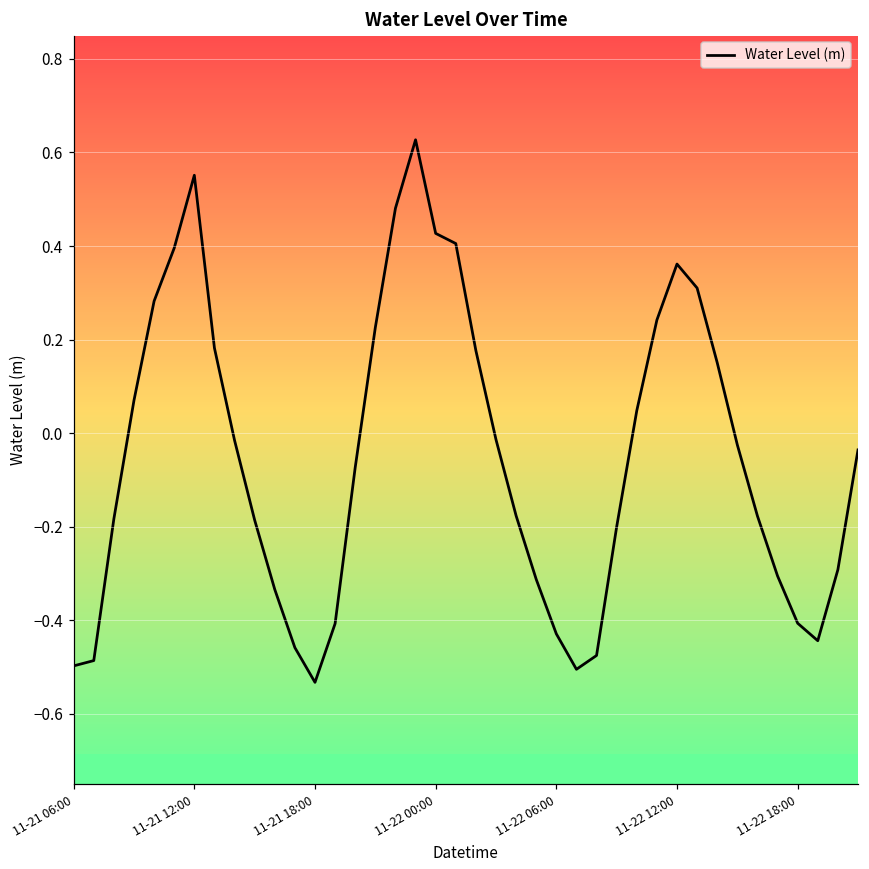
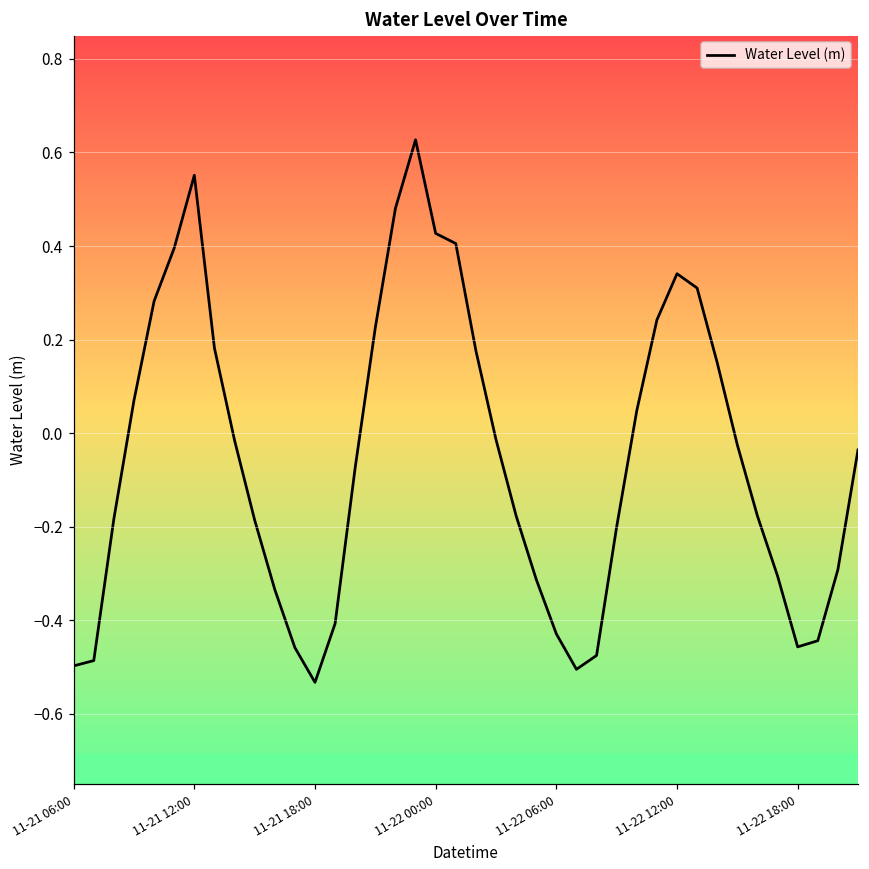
11-22 12:00: 0.36 -> 0.34
11-22 18:00: -0.41 -> -0.46
